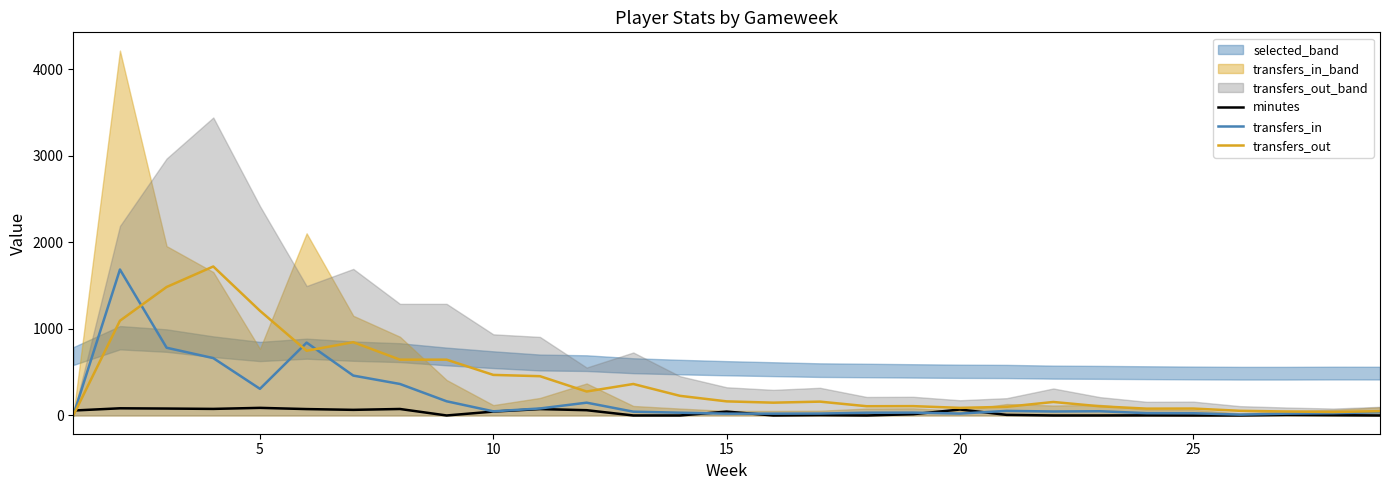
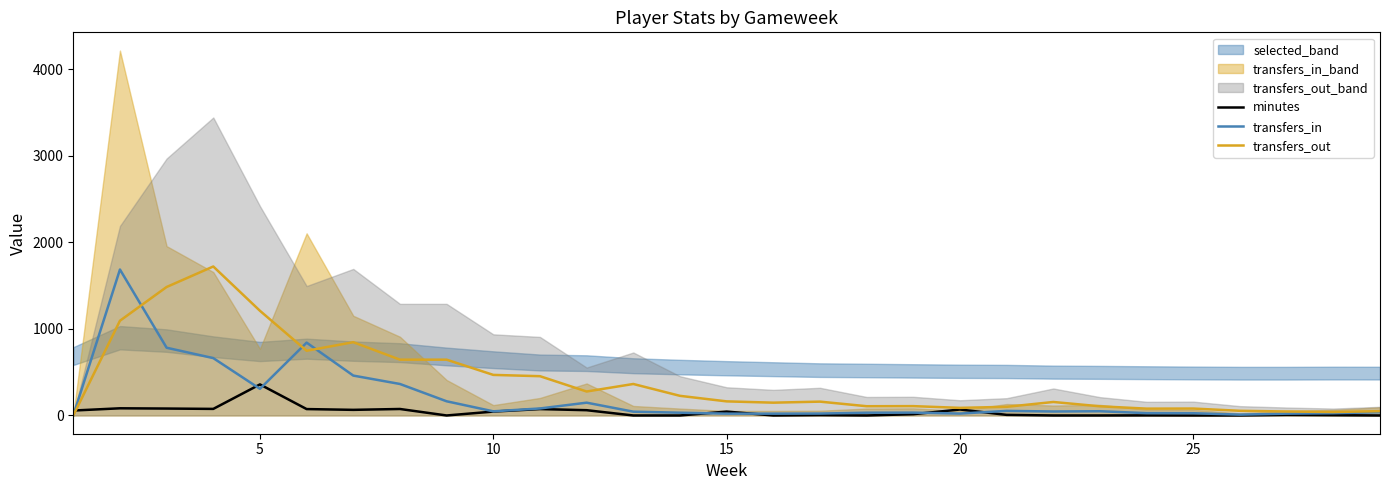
minutes, 5: 100 -> 400
